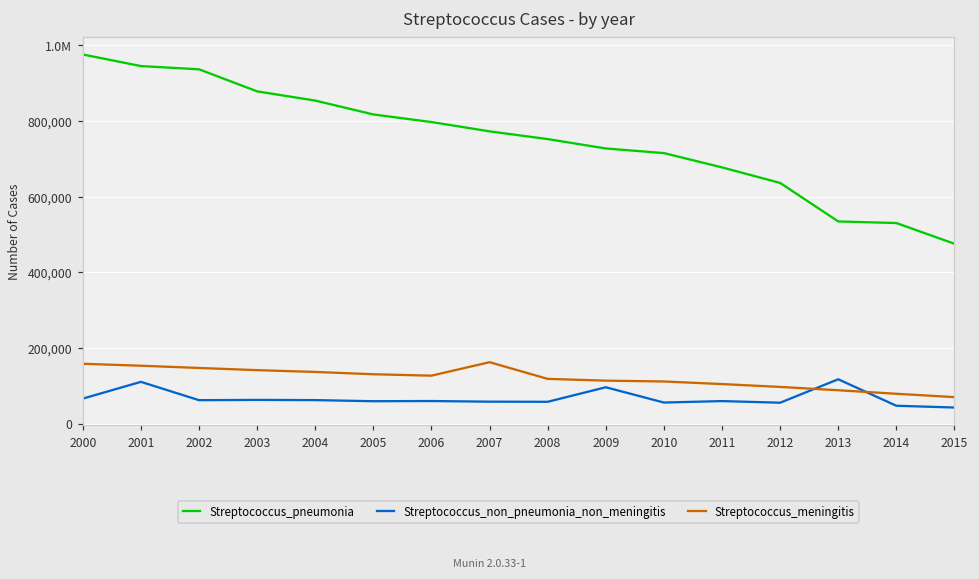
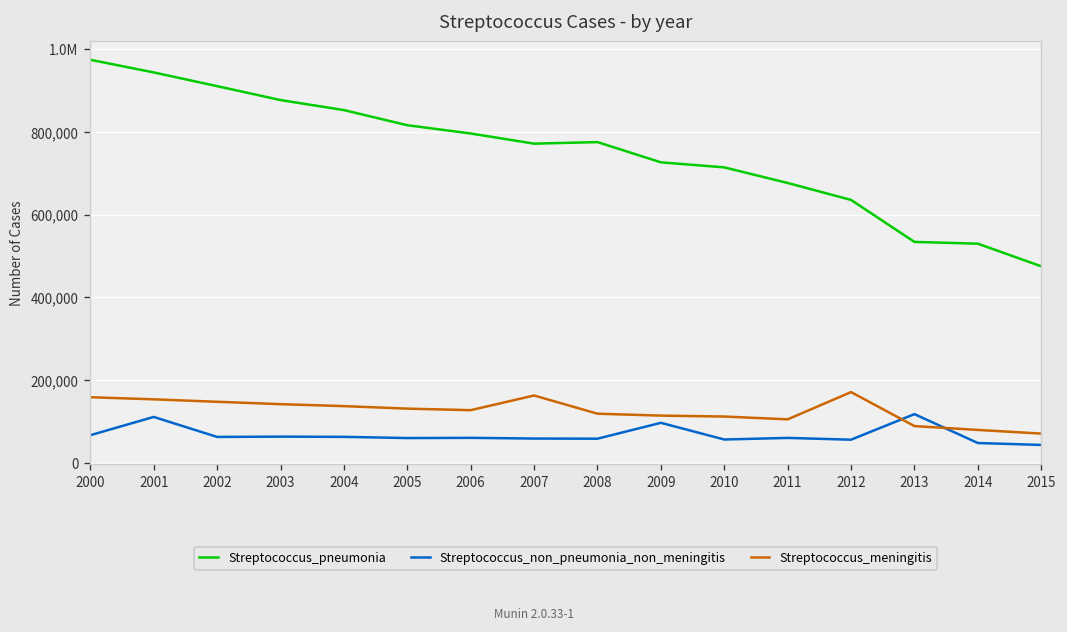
Streptococcus_pneumonia, 2002: 940,000 -> 910,000
Streptococcus_pneumonia, 2008: 750,000 -> 780,000
Streptococcus_meningitis, 2012: 100,000 -> 170,000
